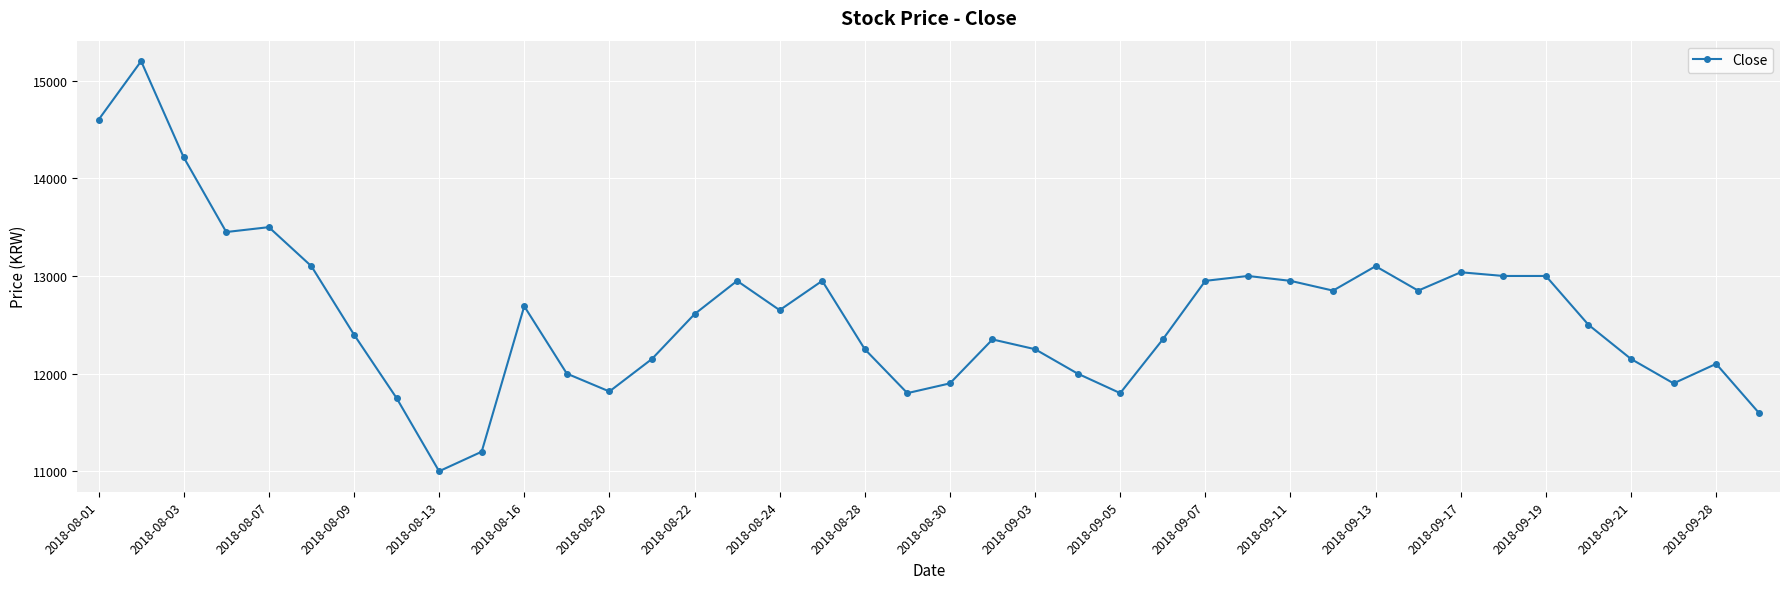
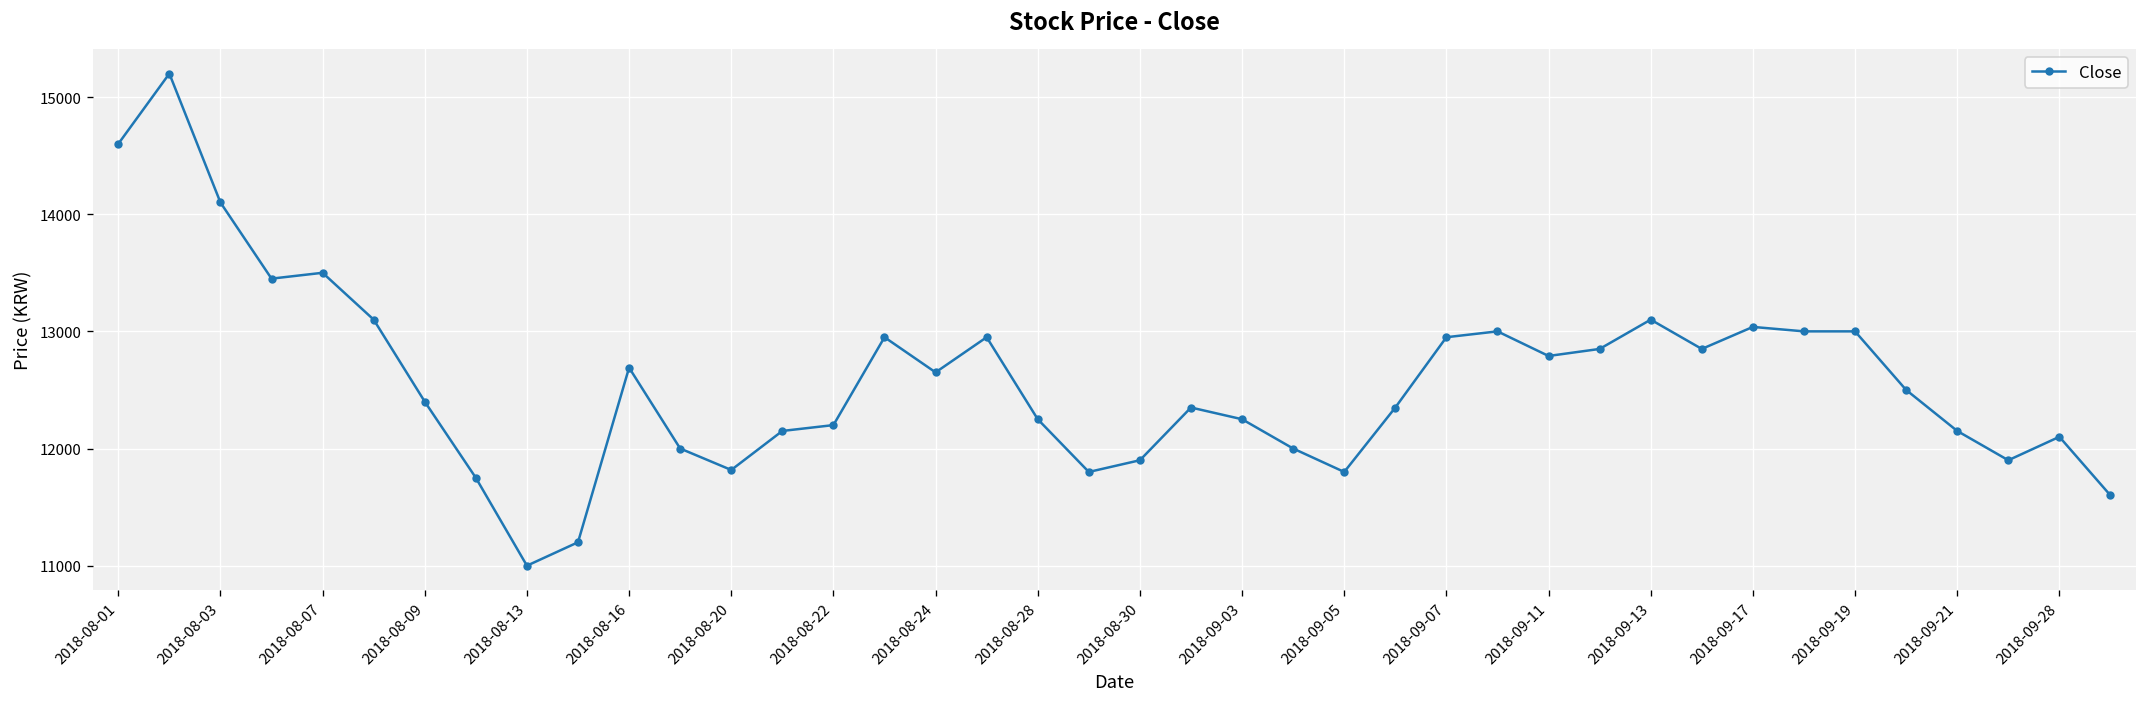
2018-08-03: 14200 -> 14100
2018-08-22: 12600 -> 12200
2018-09-11: 13000 -> 12800
